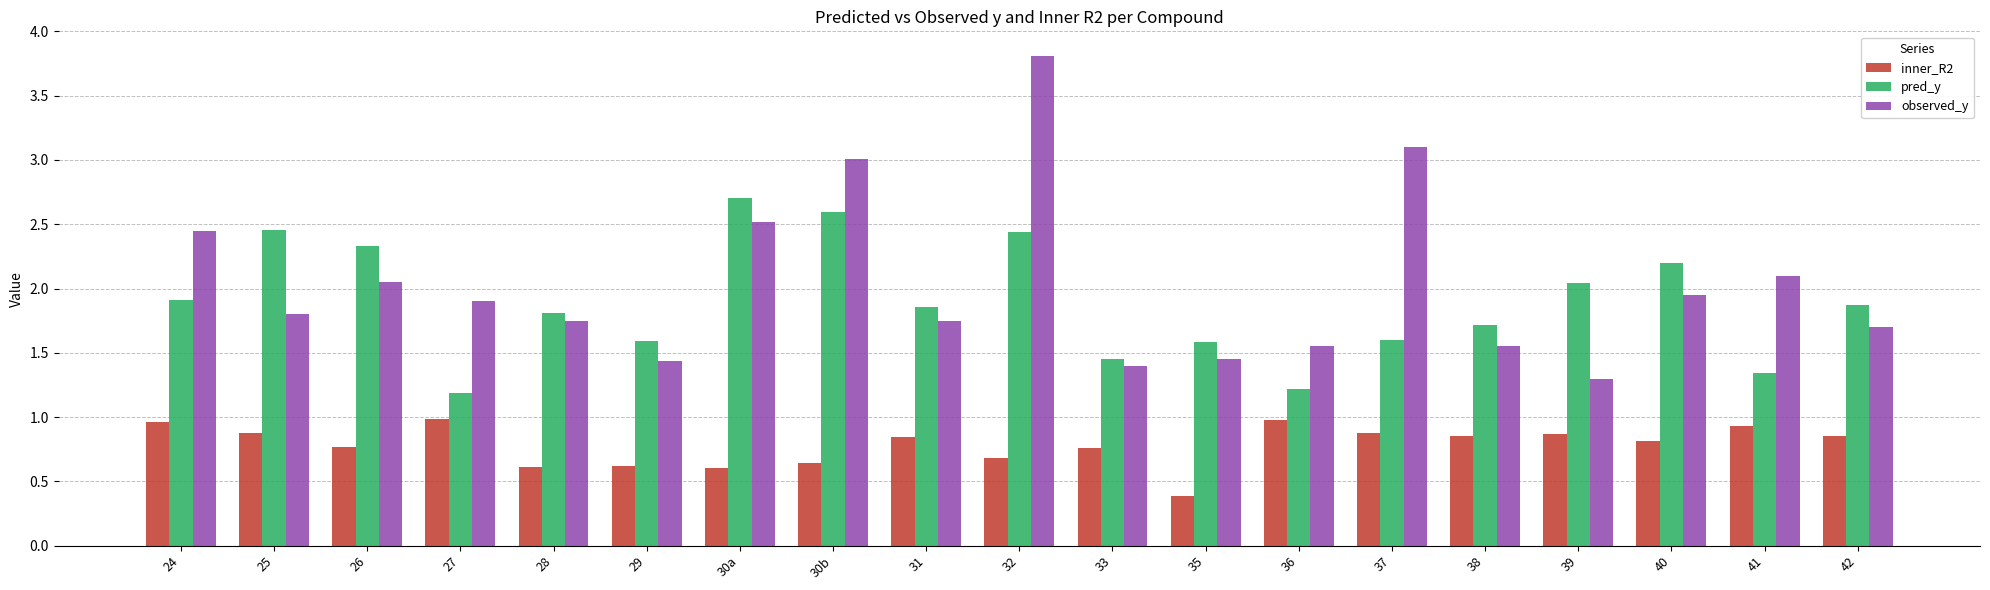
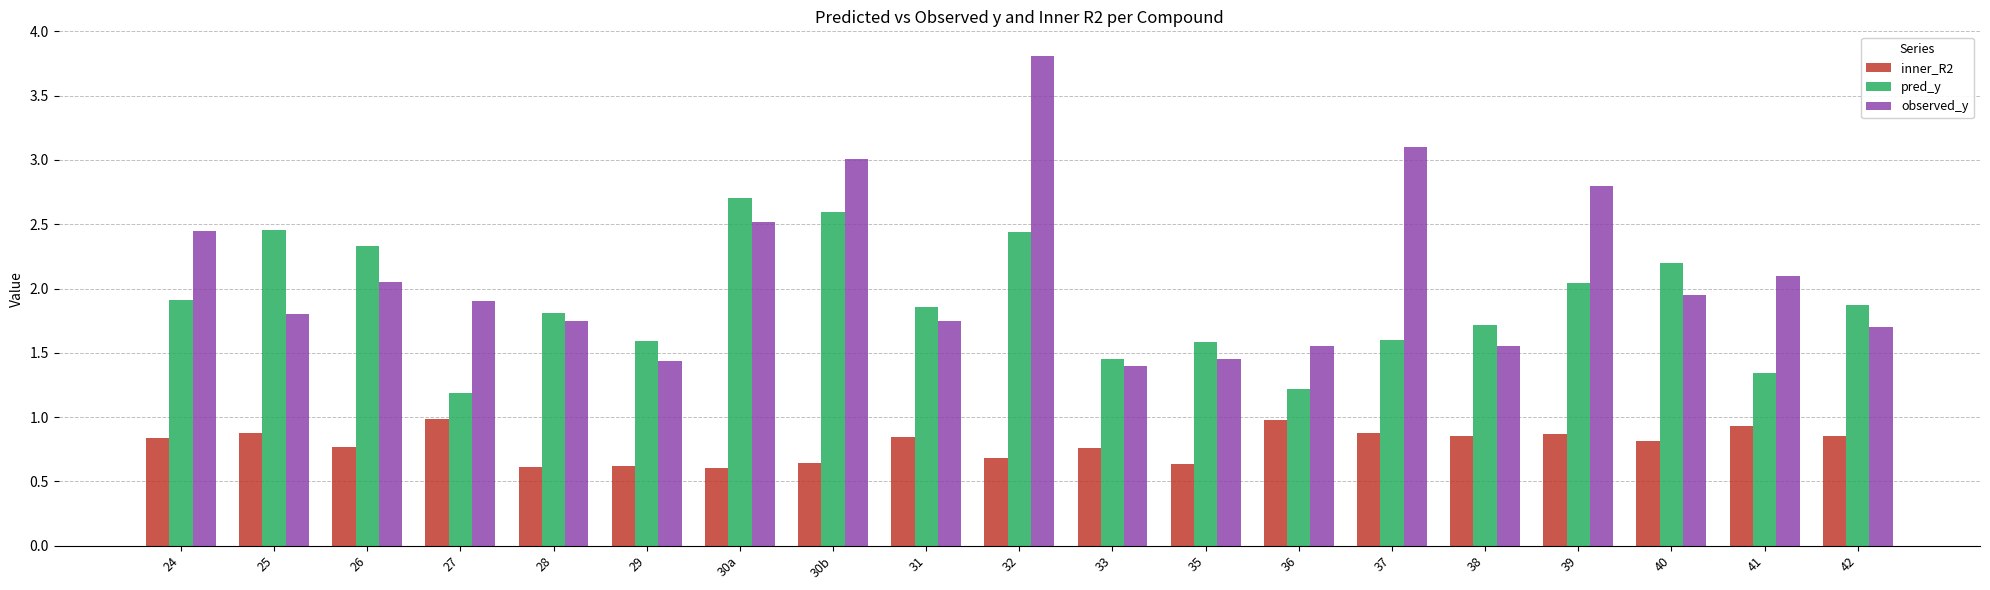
inner_R2, 24: 0.96 -> 0.84
inner_R2, 35: 0.38 -> 0.64
observed_y, 39: 1.3 -> 2.8
